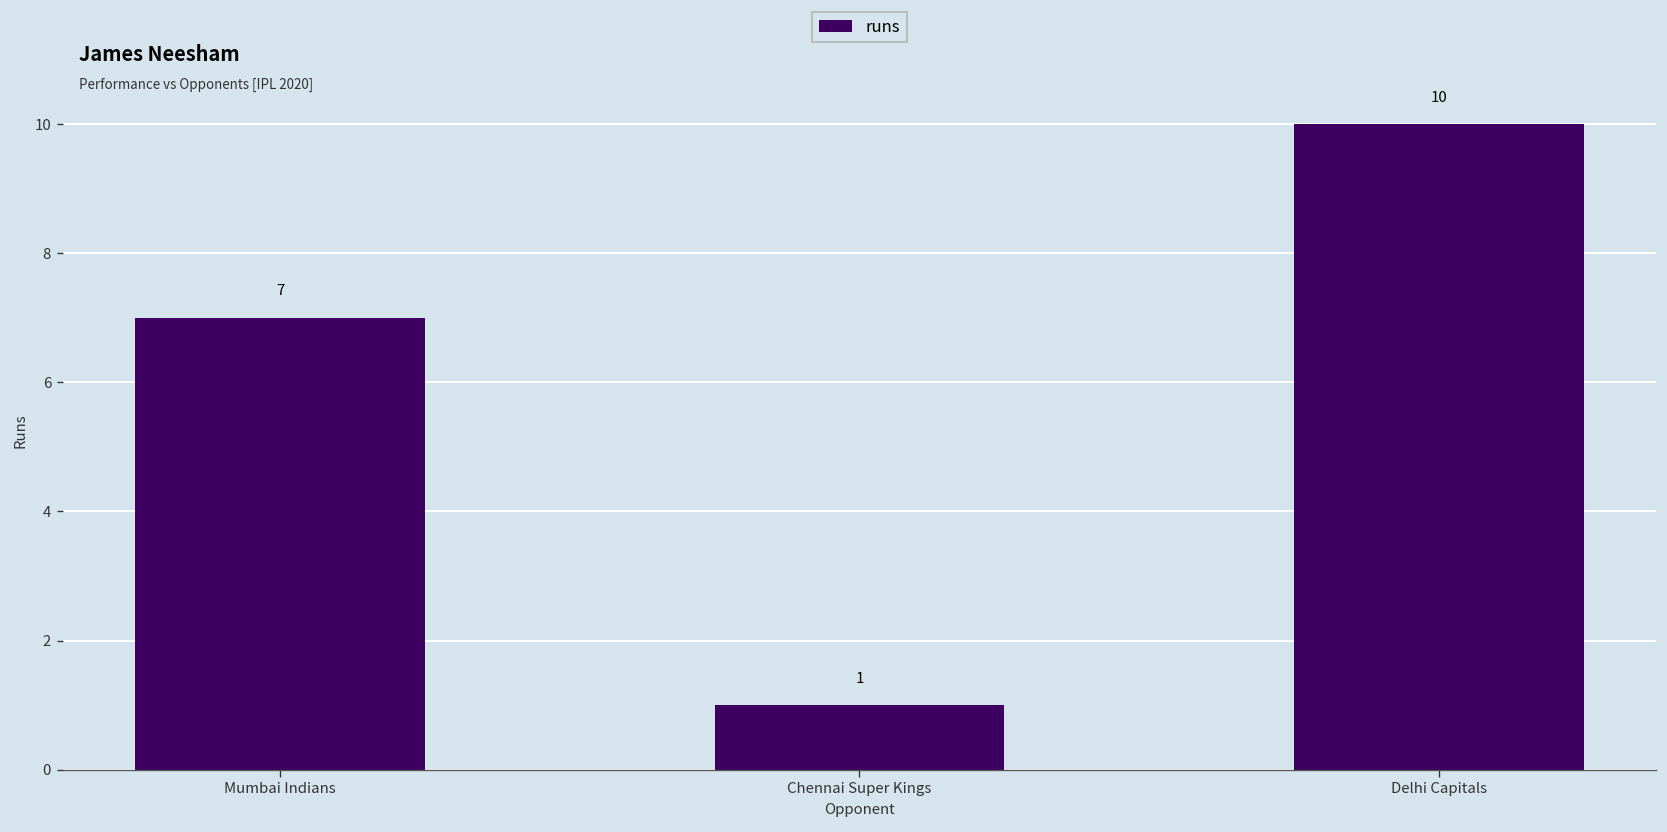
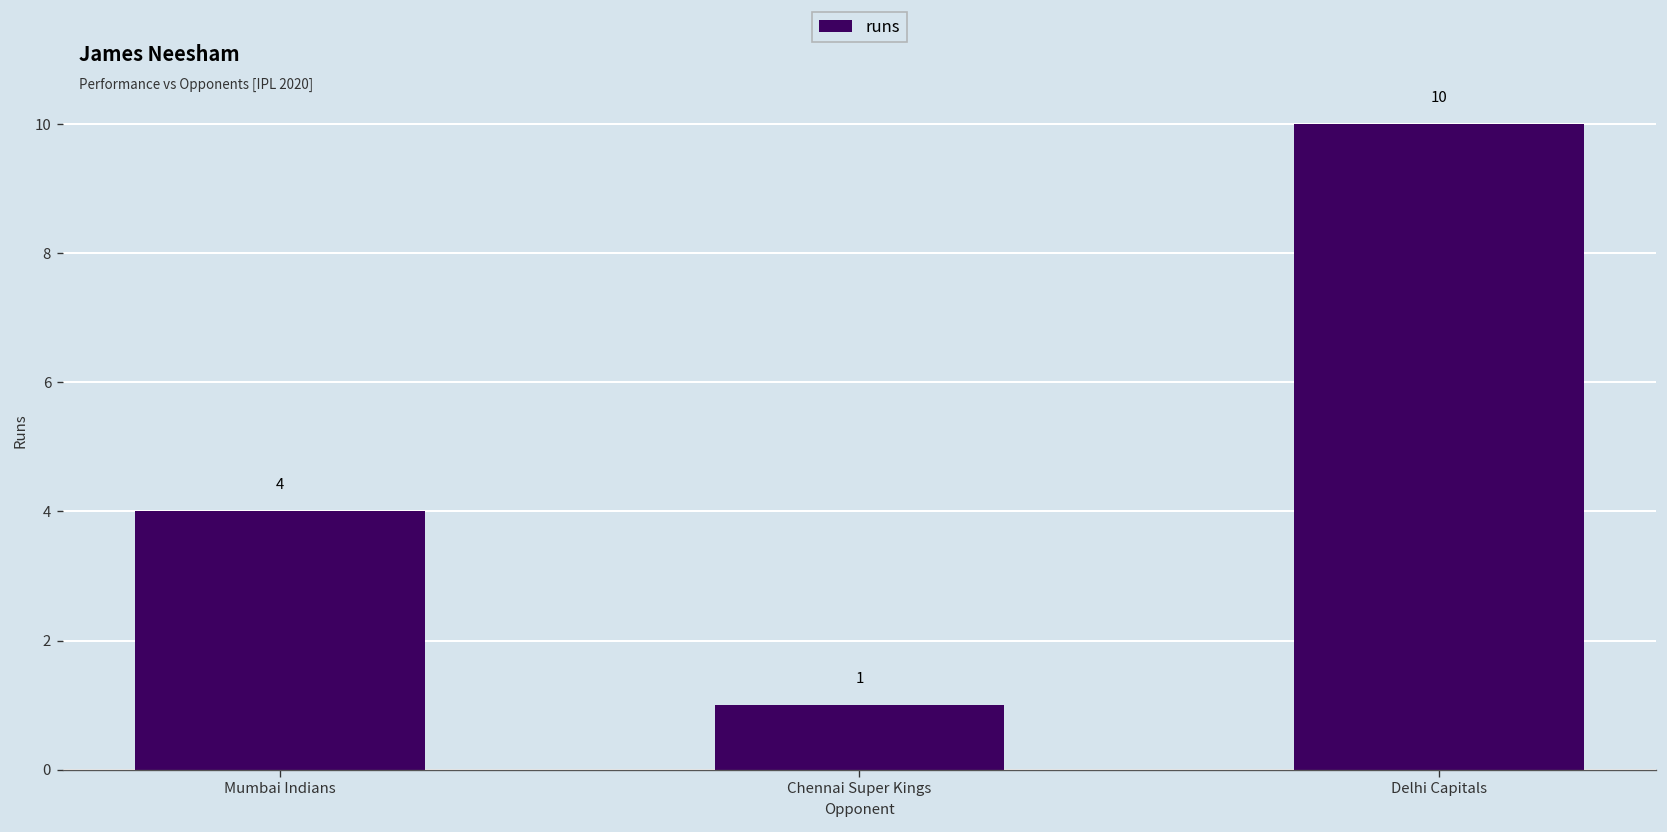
Mumbai Indians: 7 -> 4
